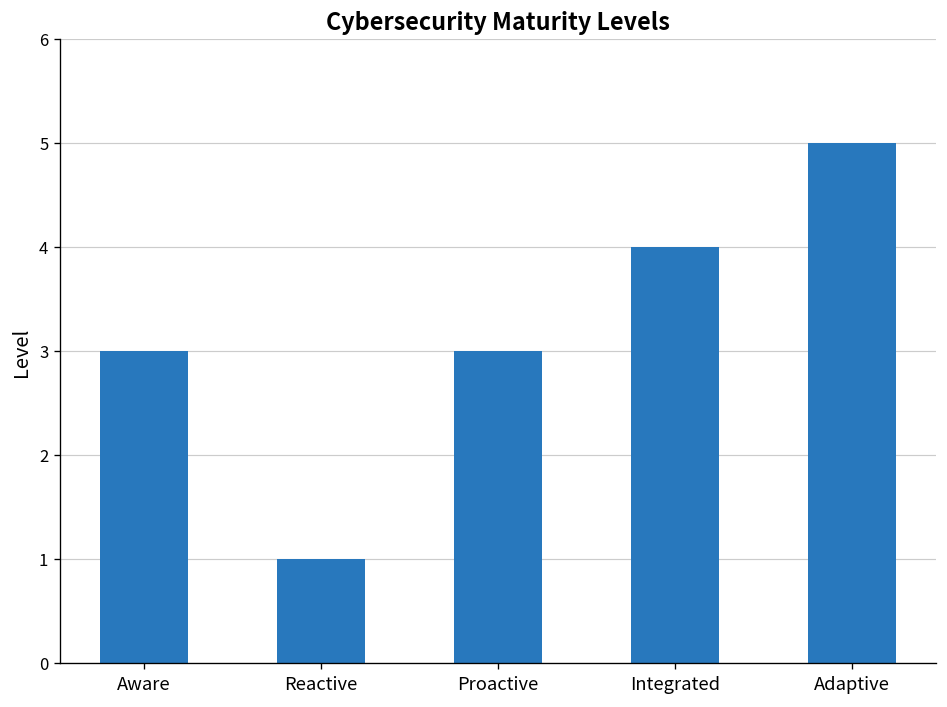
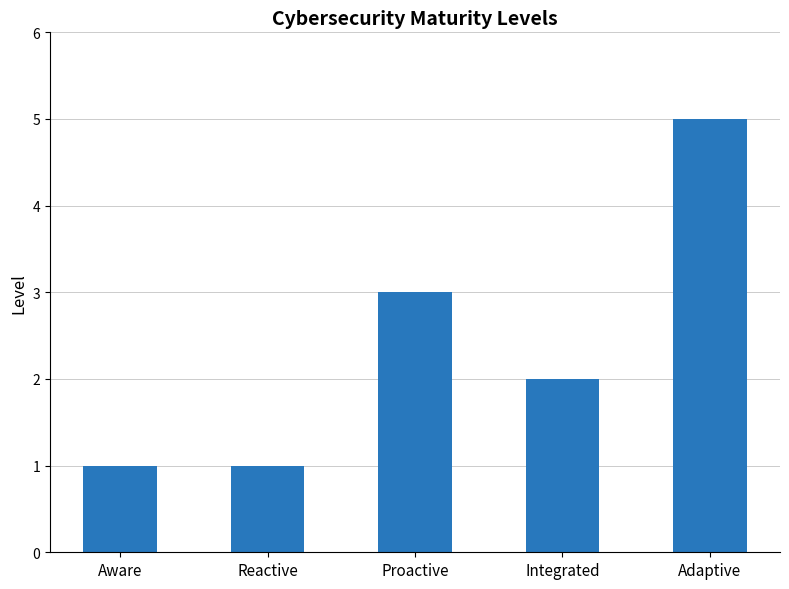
Aware: 3 -> 1
Integrated: 4 -> 2
